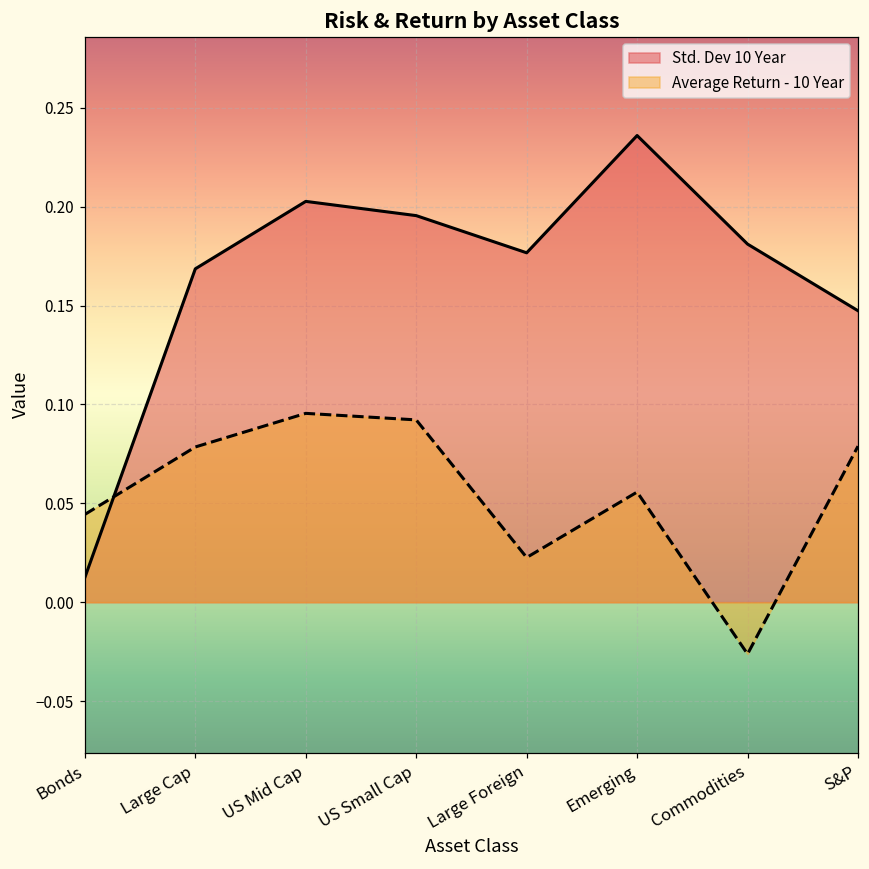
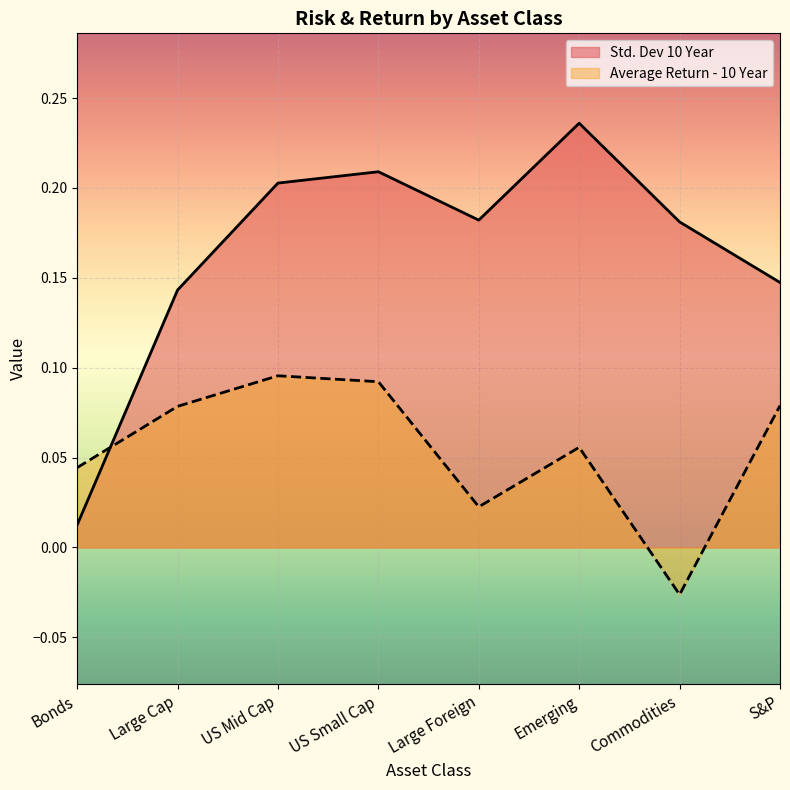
Std. Dev 10 Year, Large Cap: 0.169 -> 0.143
Std. Dev 10 Year, US Small Cap: 0.196 -> 0.209
Std. Dev 10 Year, Large Foreign: 0.177 -> 0.182
